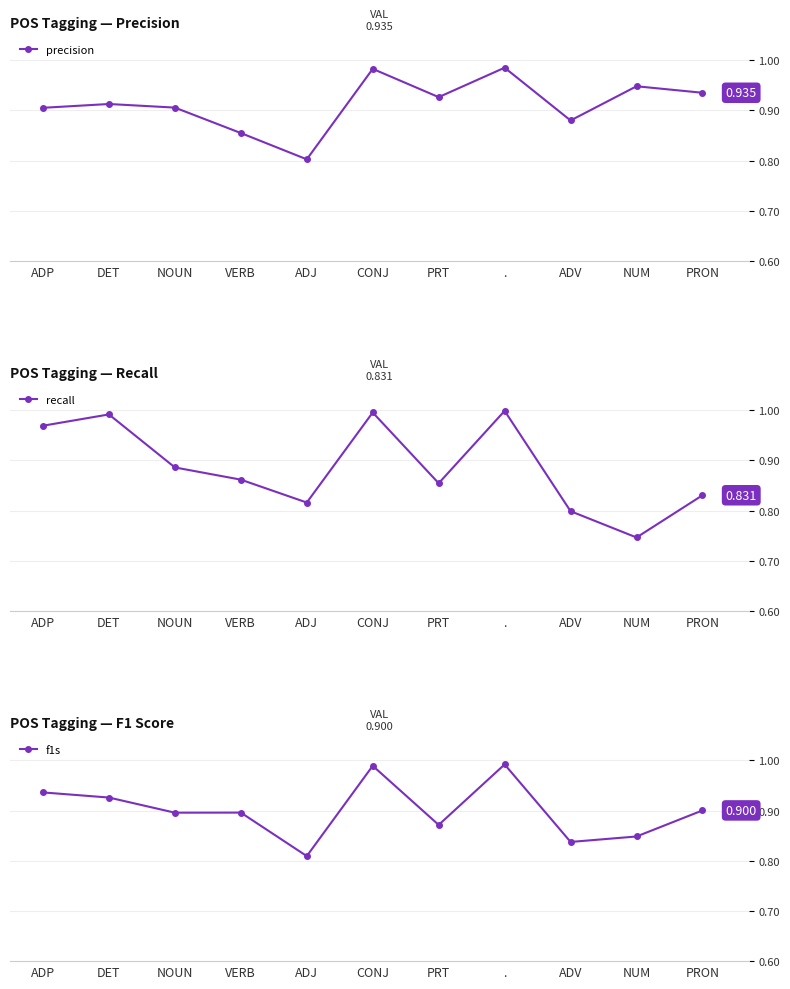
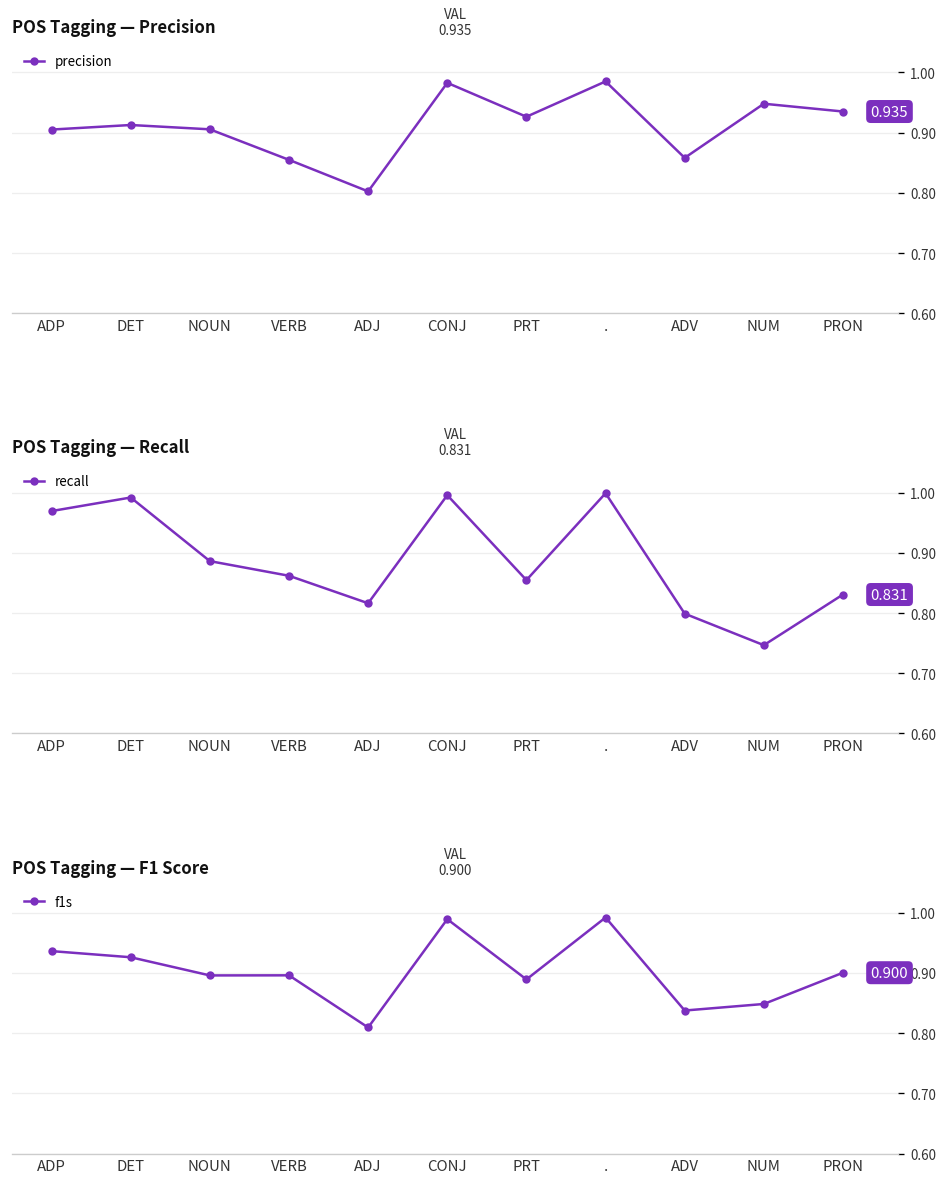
POS Tagging — Precision, ADV: 0.88 -> 0.86
POS Tagging — F1 Score, PRT: 0.87 -> 0.89
